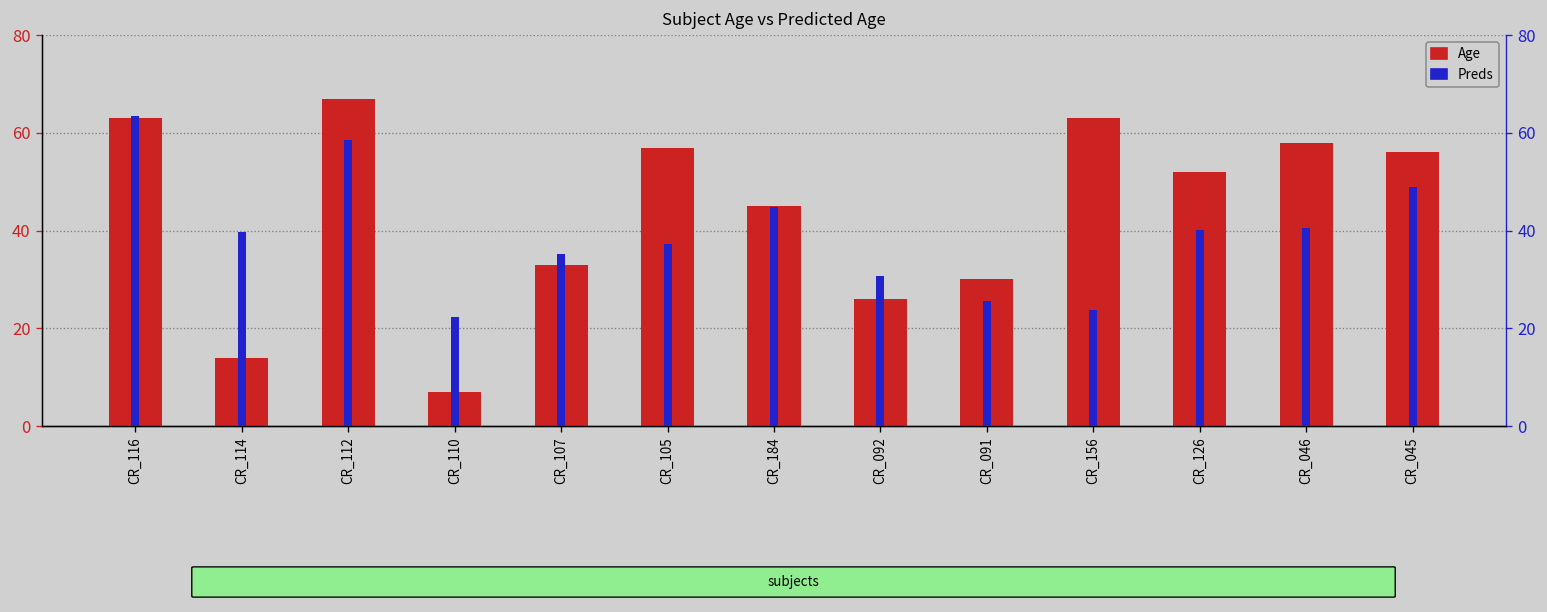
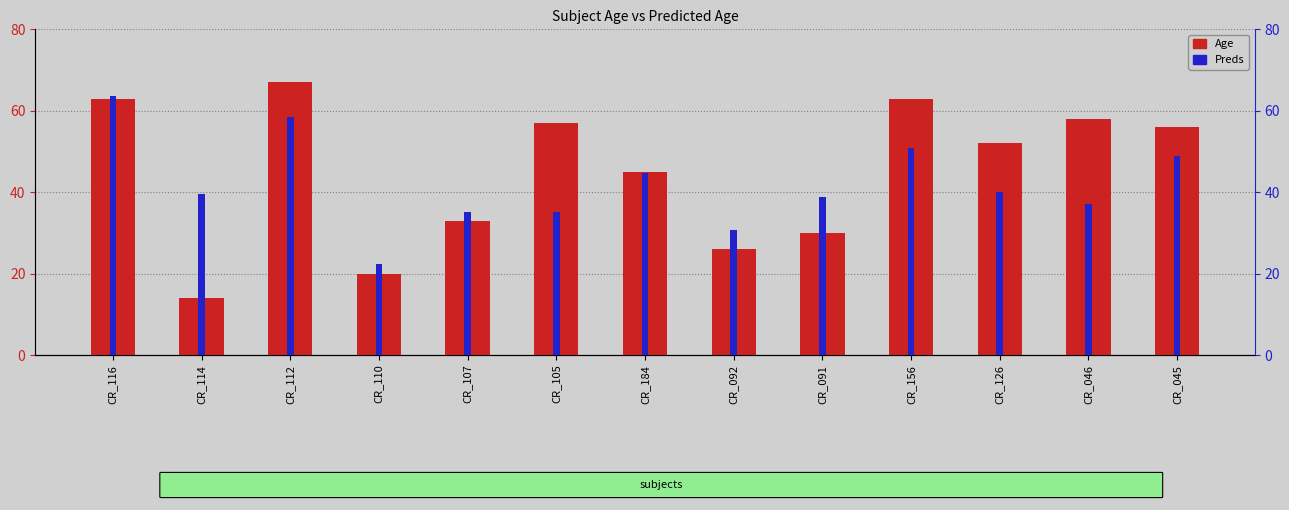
Age, CR_110: 7 -> 20
Preds, CR_105: 37 -> 35
Preds, CR_091: 26 -> 39
Preds, CR_156: 24 -> 51
Preds, CR_046: 40 -> 37
